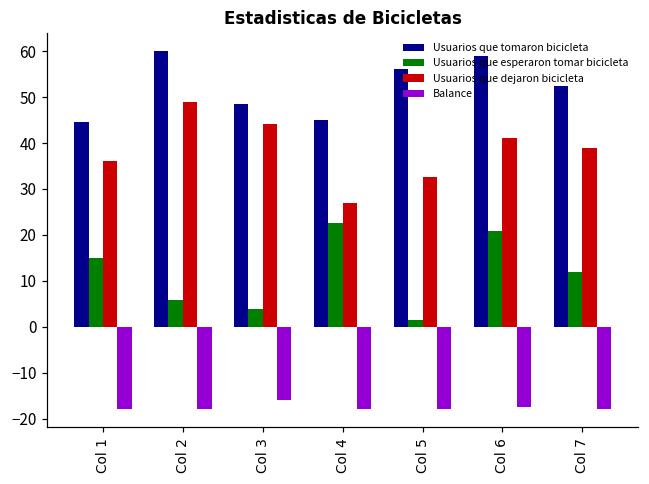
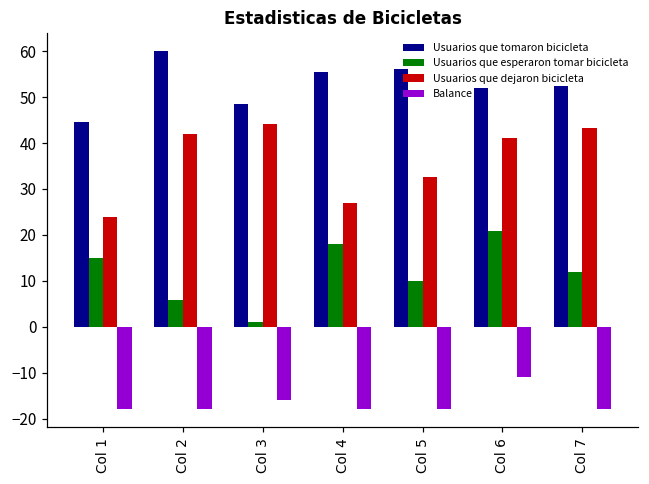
Usuarios que dejaron bicicleta, Col 1: 36 -> 24
Usuarios que dejaron bicicleta, Col 2: 49 -> 42
Usuarios que esperaron tomar bicicleta, Col 3: 4 -> 1
Usuarios que tomaron bicicleta, Col 4: 45 -> 55
Usuarios que esperaron tomar bicicleta, Col 4: 23 -> 18
Usuarios que esperaron tomar bicicleta, Col 5: 1 -> 10
Usuarios que tomaron bicicleta, Col 6: 59 -> 52
Balance, Col 6: -18 -> -11
Usuarios que dejaron bicicleta, Col 7: 39 -> 43
